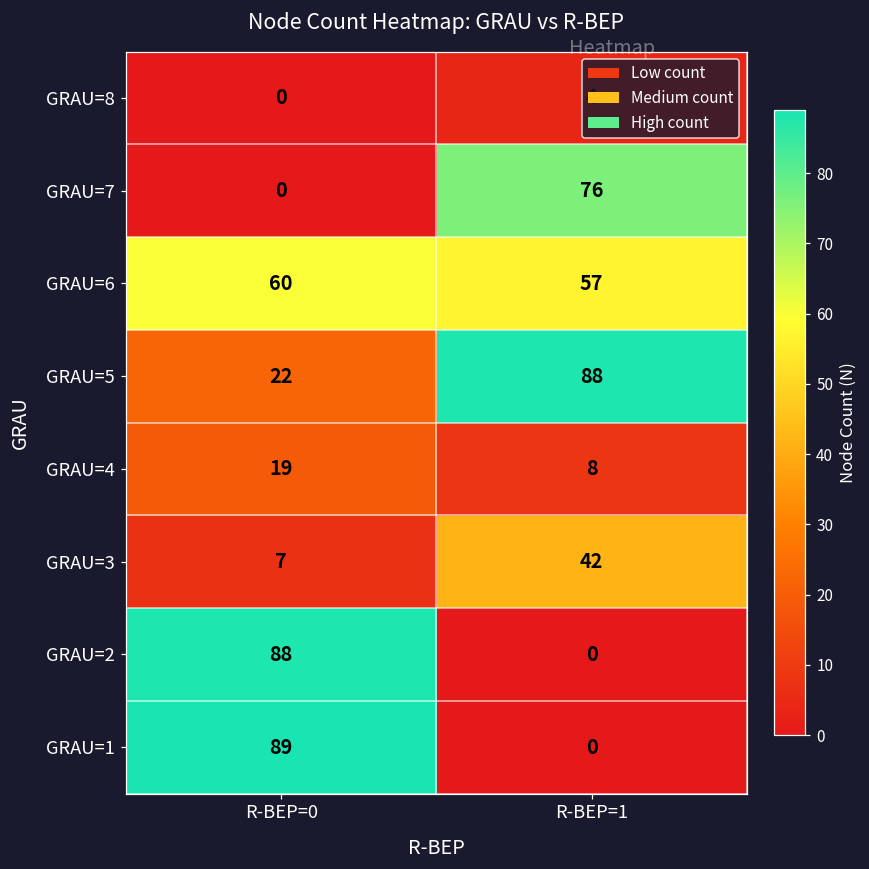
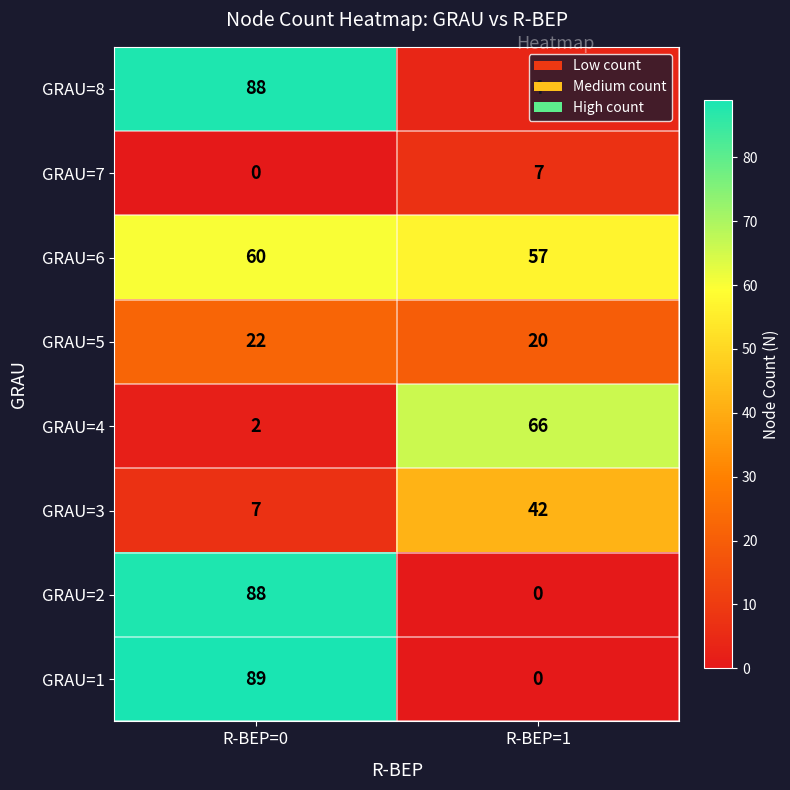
GRAU=8, R-BEP=0: 0 -> 88
GRAU=7, R-BEP=1: 76 -> 7
GRAU=5, R-BEP=1: 88 -> 20
GRAU=4, R-BEP=0: 19 -> 2
GRAU=4, R-BEP=1: 8 -> 66
